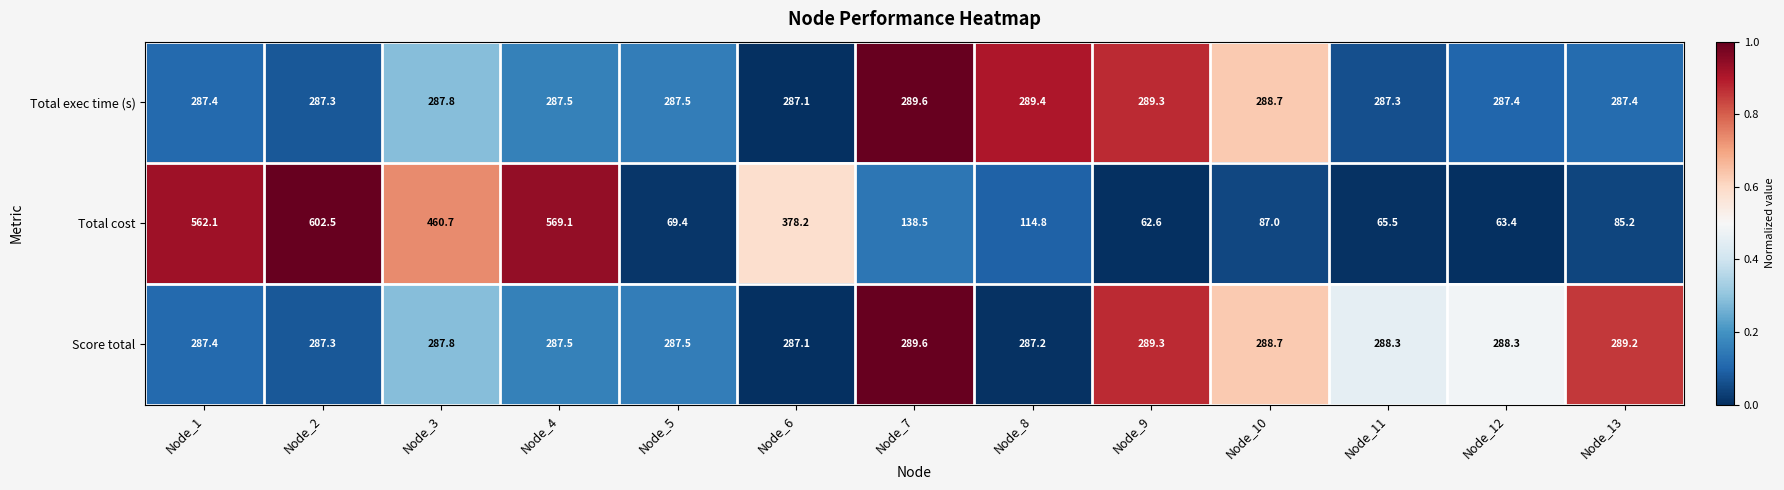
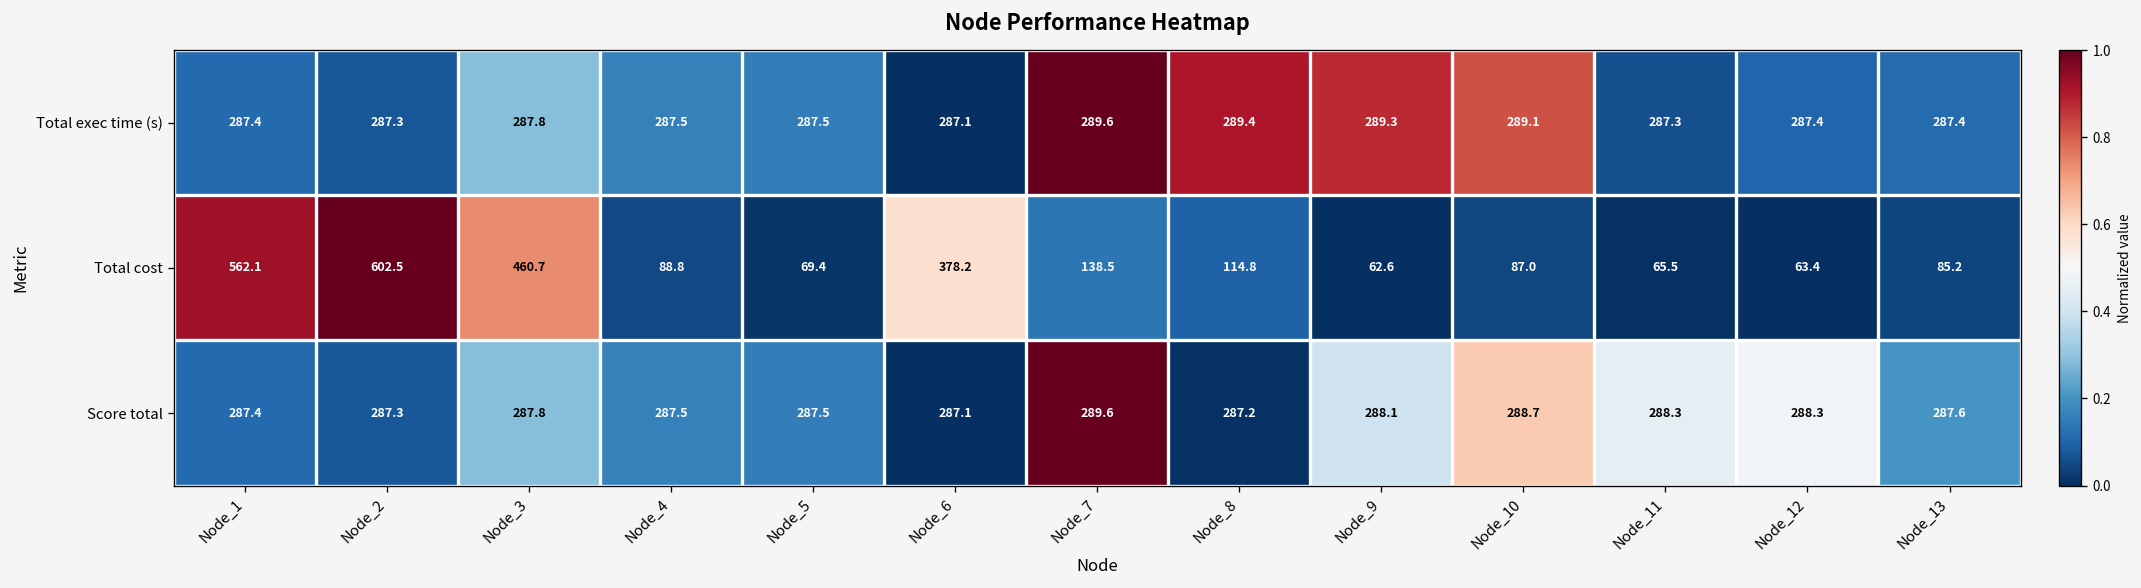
Total exec time (s), Node_10: 288.7 -> 289.1
Total cost, Node_4: 569.1 -> 88.8
Score total, Node_9: 289.3 -> 288.1
Score total, Node_13: 289.2 -> 287.6
